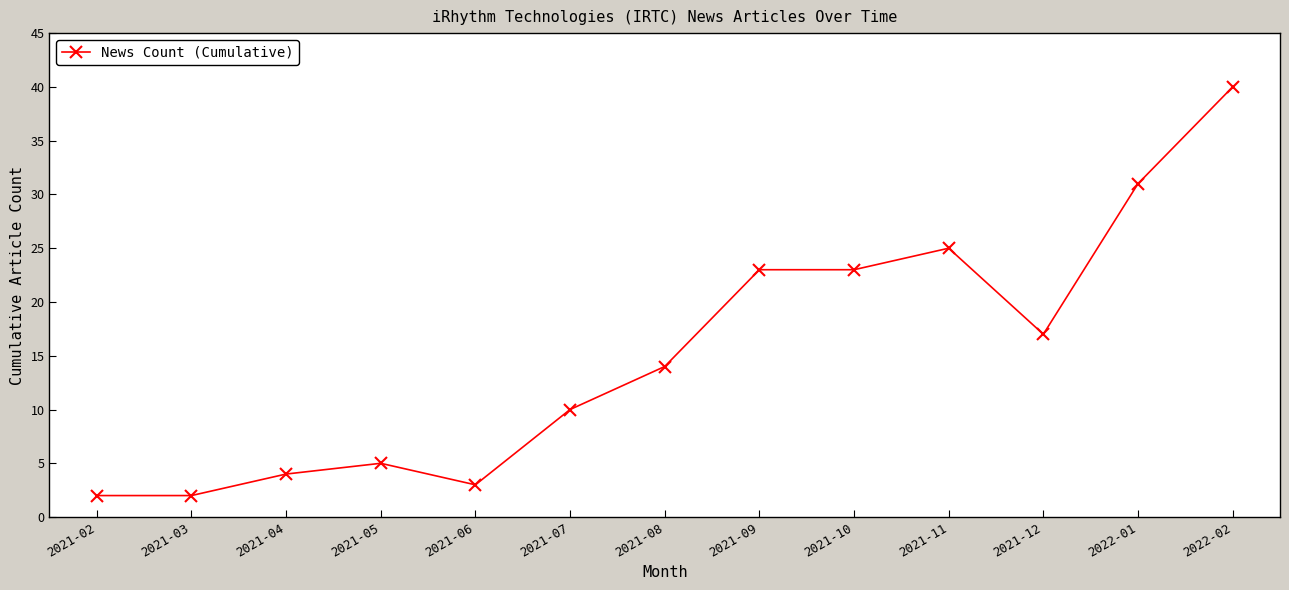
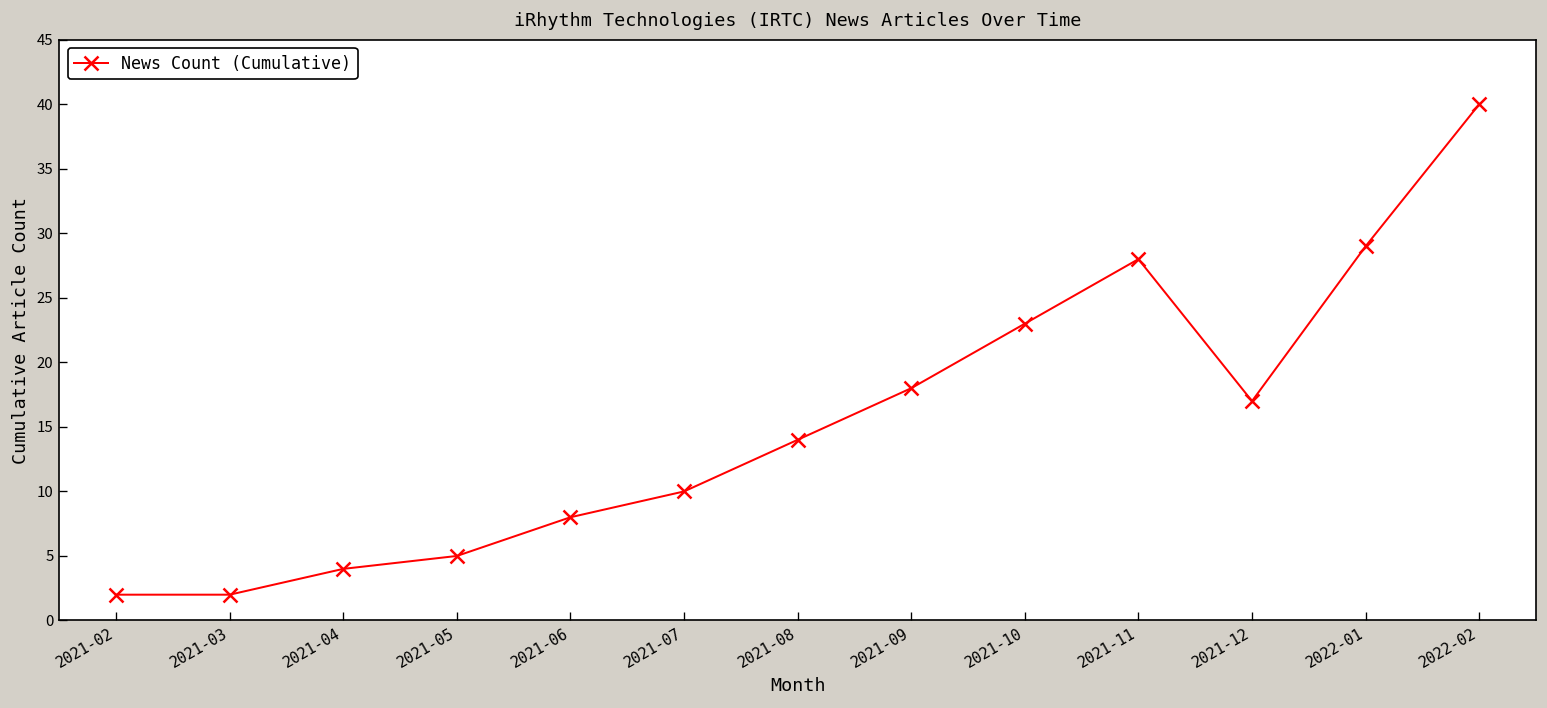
2021-06: 3 -> 8
2021-09: 23 -> 18
2021-11: 25 -> 28
2022-01: 31 -> 29
